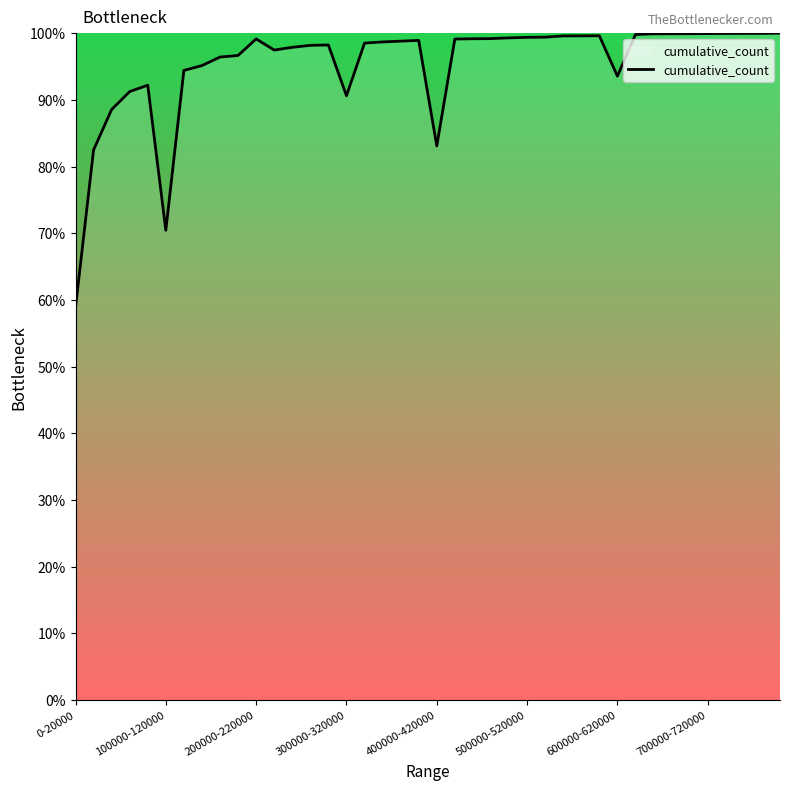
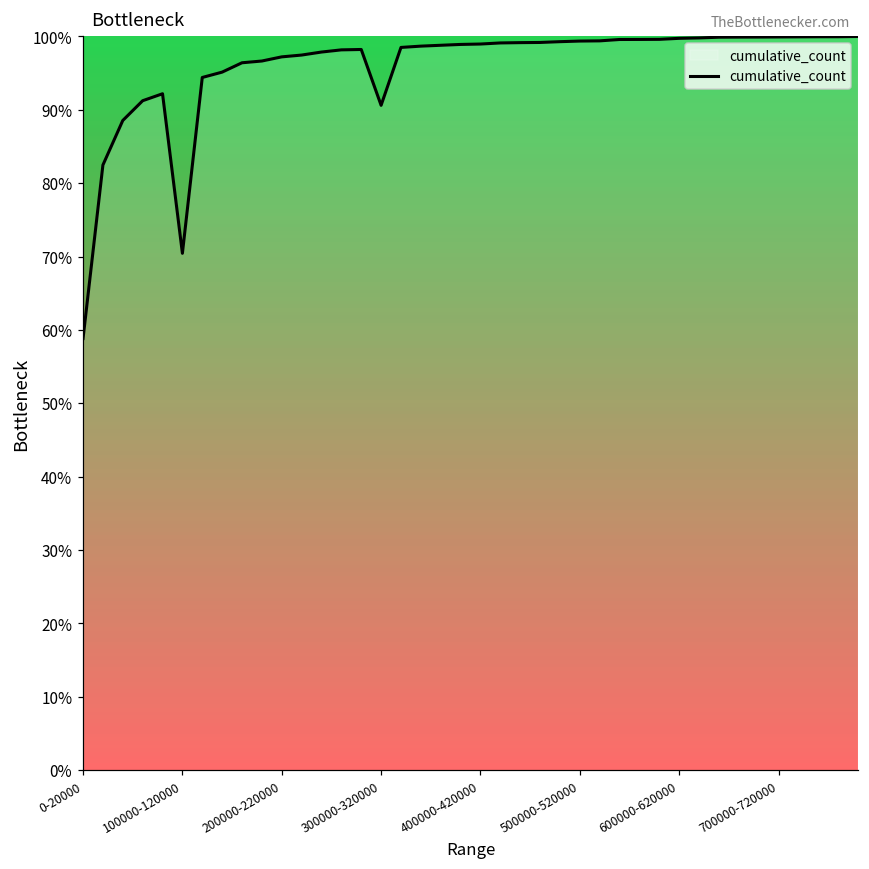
200000-220000: 99% -> 97%
400000-420000: 83% -> 99%
600000-620000: 94% -> 100%
